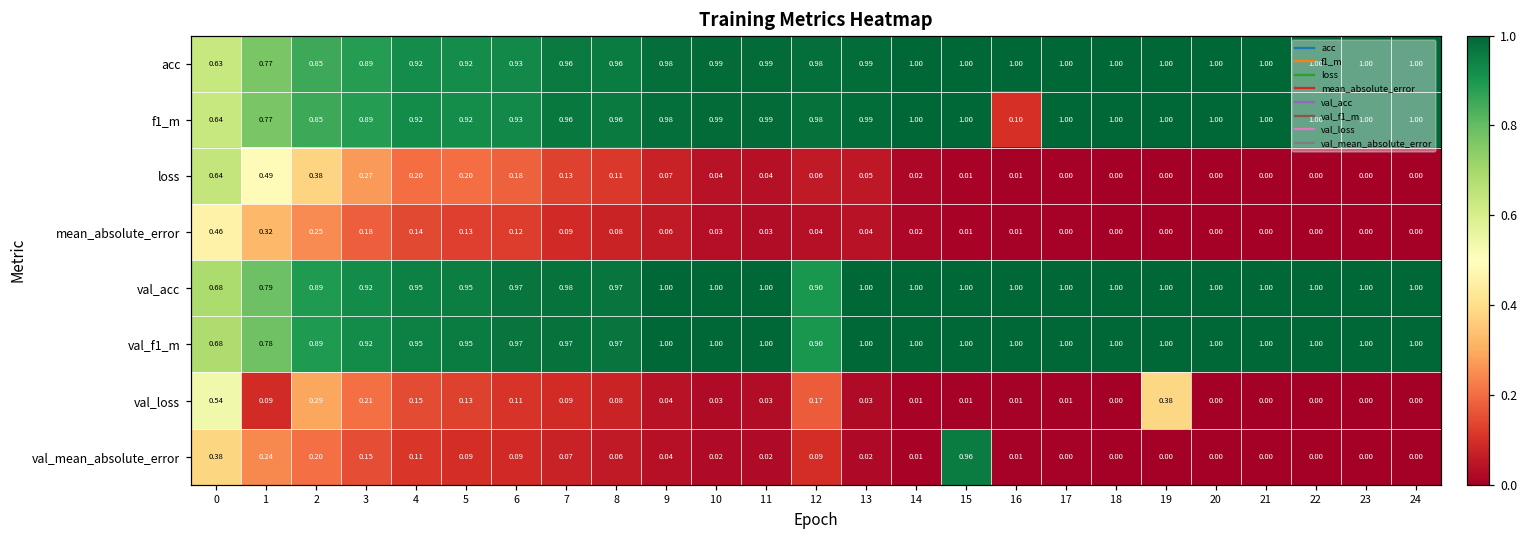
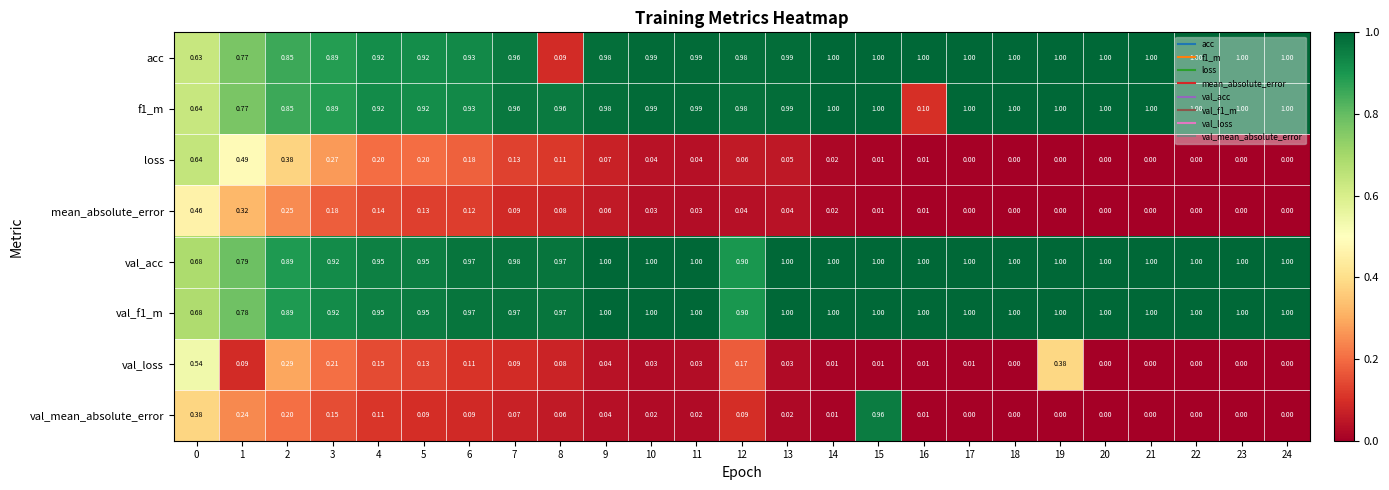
acc, 8: 0.96 -> 0.09
